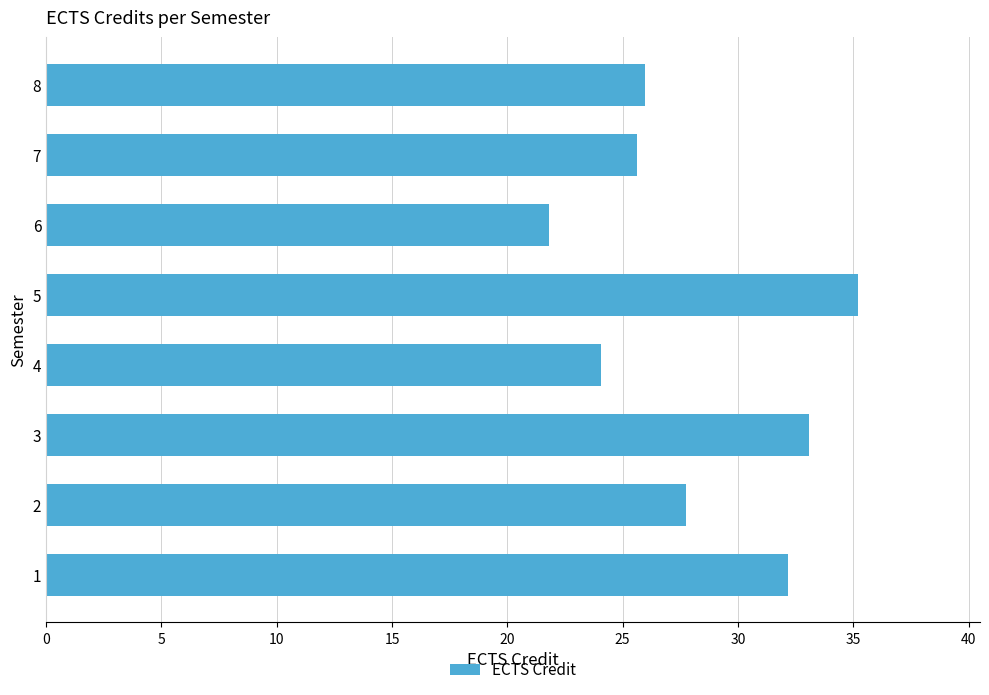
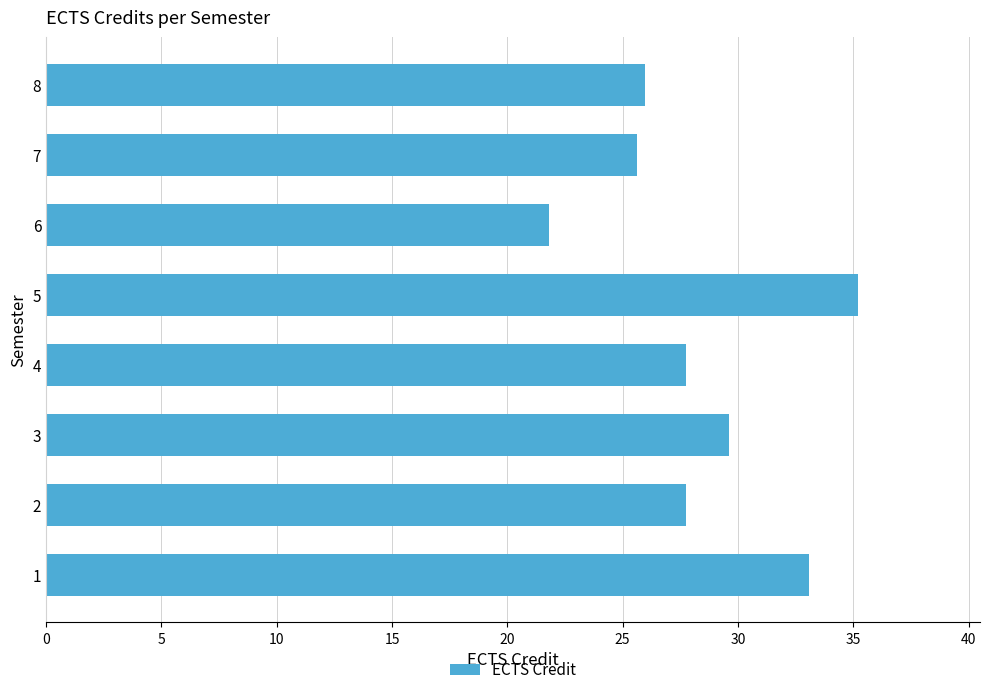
4: 24.1 -> 27.7
3: 33.1 -> 29.6
1: 32.2 -> 33.1
